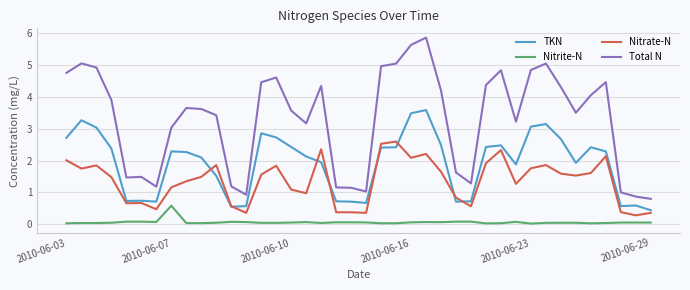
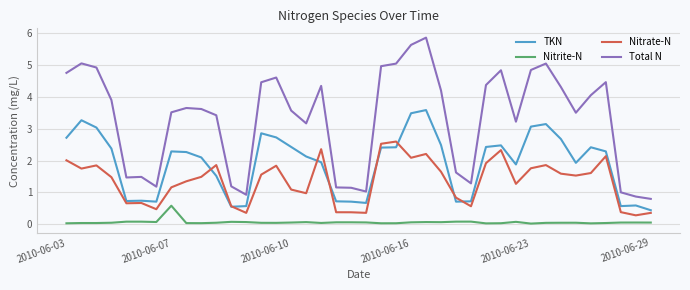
Total N, 2010-06-07: 3.0 -> 3.5
